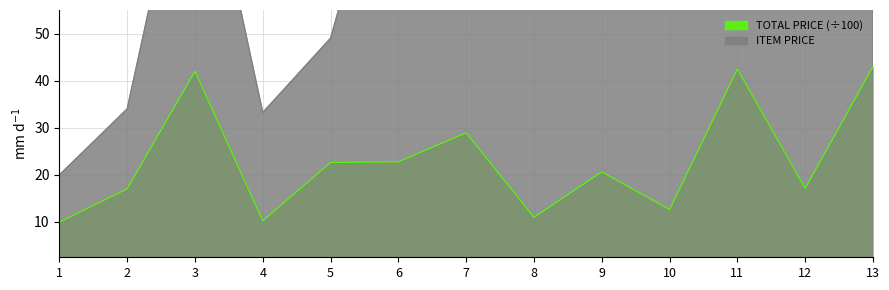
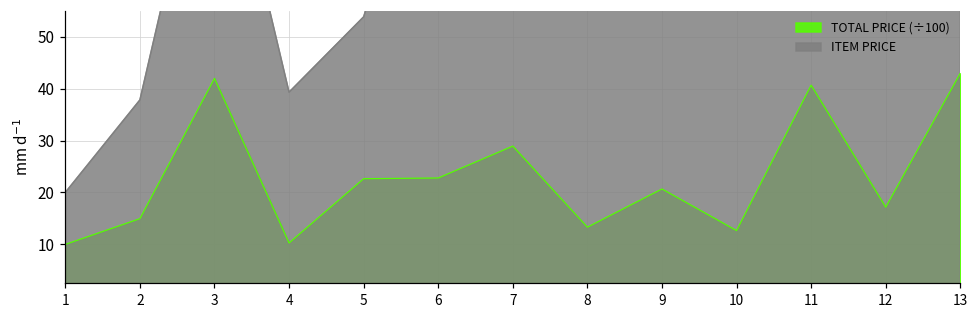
TOTAL PRICE (÷100), 2: 17 -> 15
ITEM PRICE, 2: 34 -> 38
ITEM PRICE, 4: 33 -> 39
ITEM PRICE, 5: 49 -> 54
TOTAL PRICE (÷100), 8: 11 -> 13
TOTAL PRICE (÷100), 11: 42 -> 41
